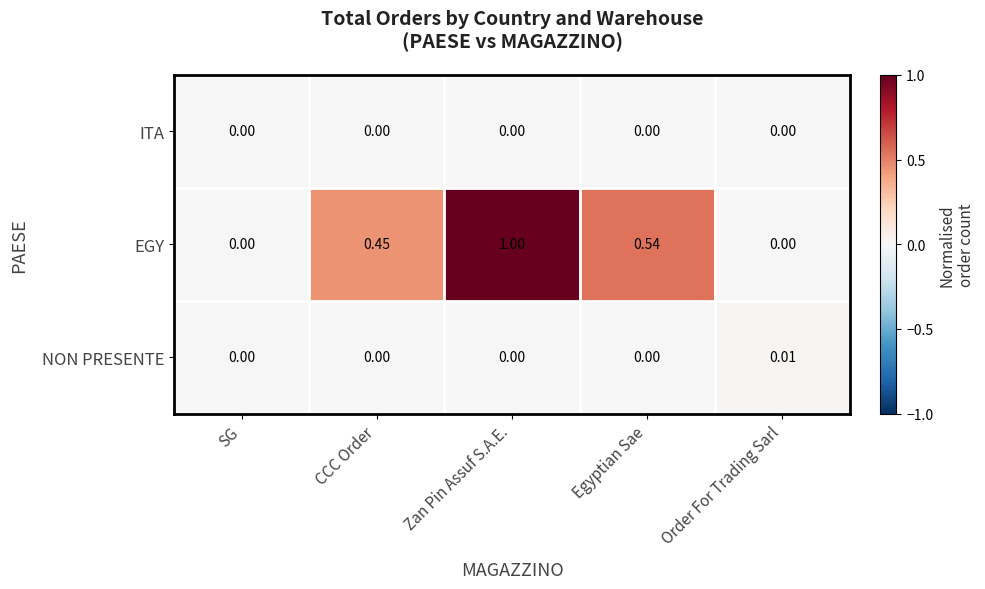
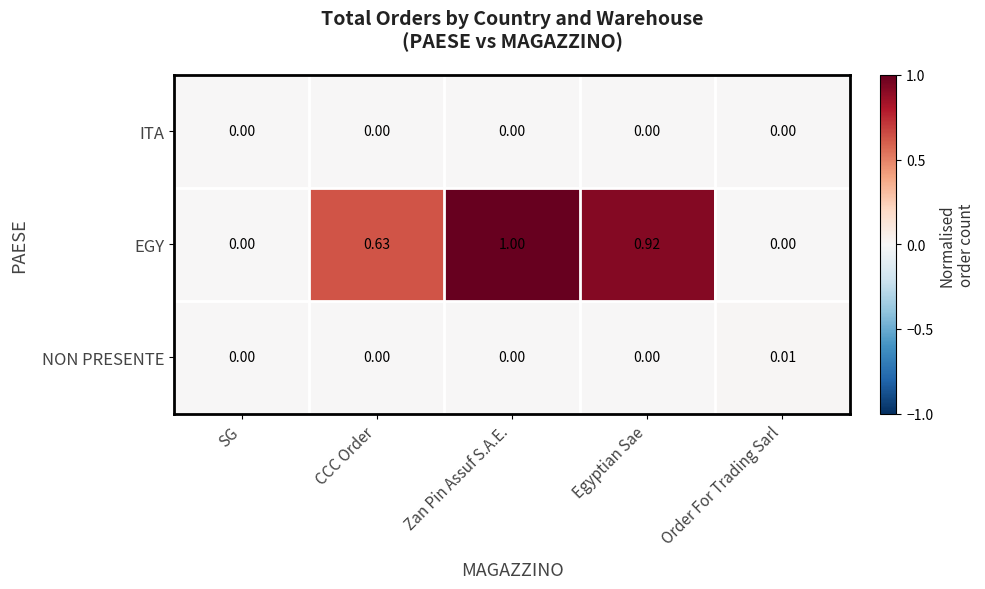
EGY, CCC Order: 0.45 -> 0.63
EGY, Egyptian Sae: 0.54 -> 0.92
